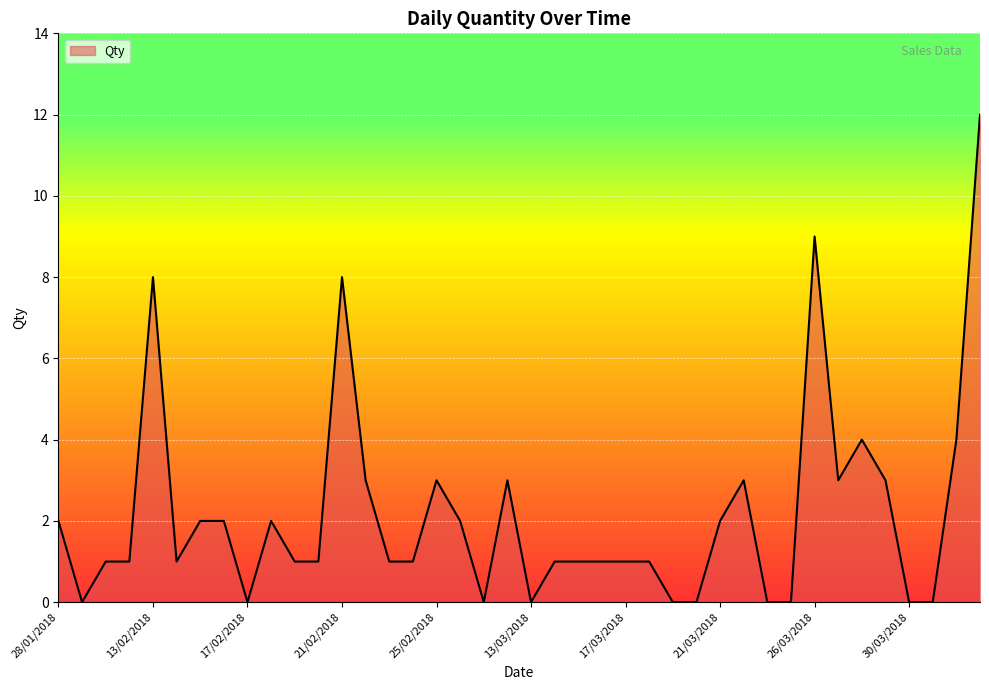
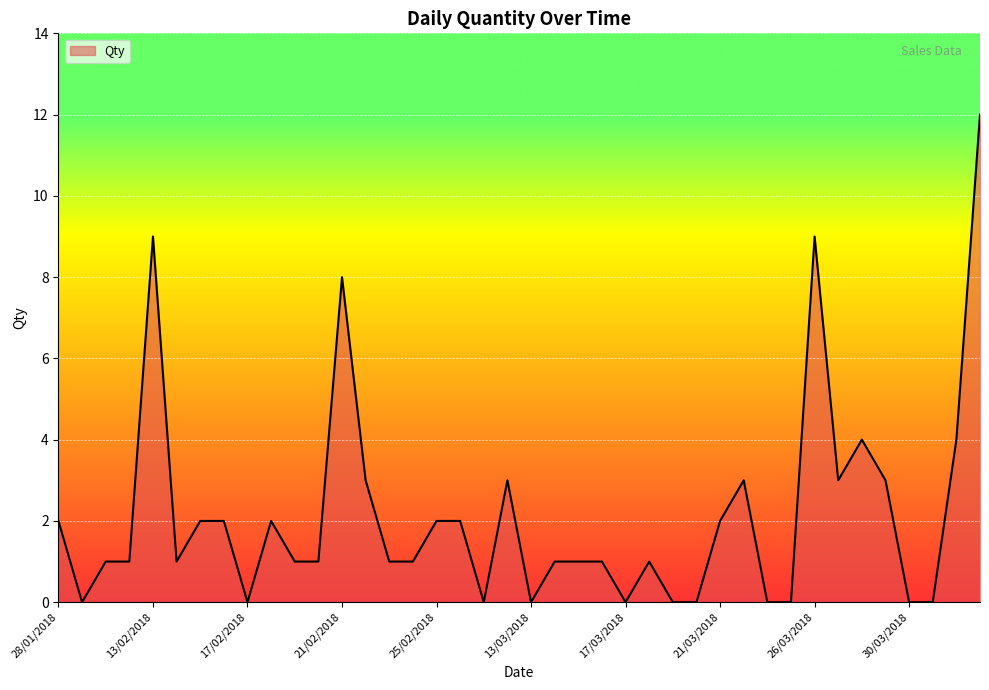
13/02/2018: 8 -> 9
25/02/2018: 3 -> 2
17/03/2018: 1 -> 0
